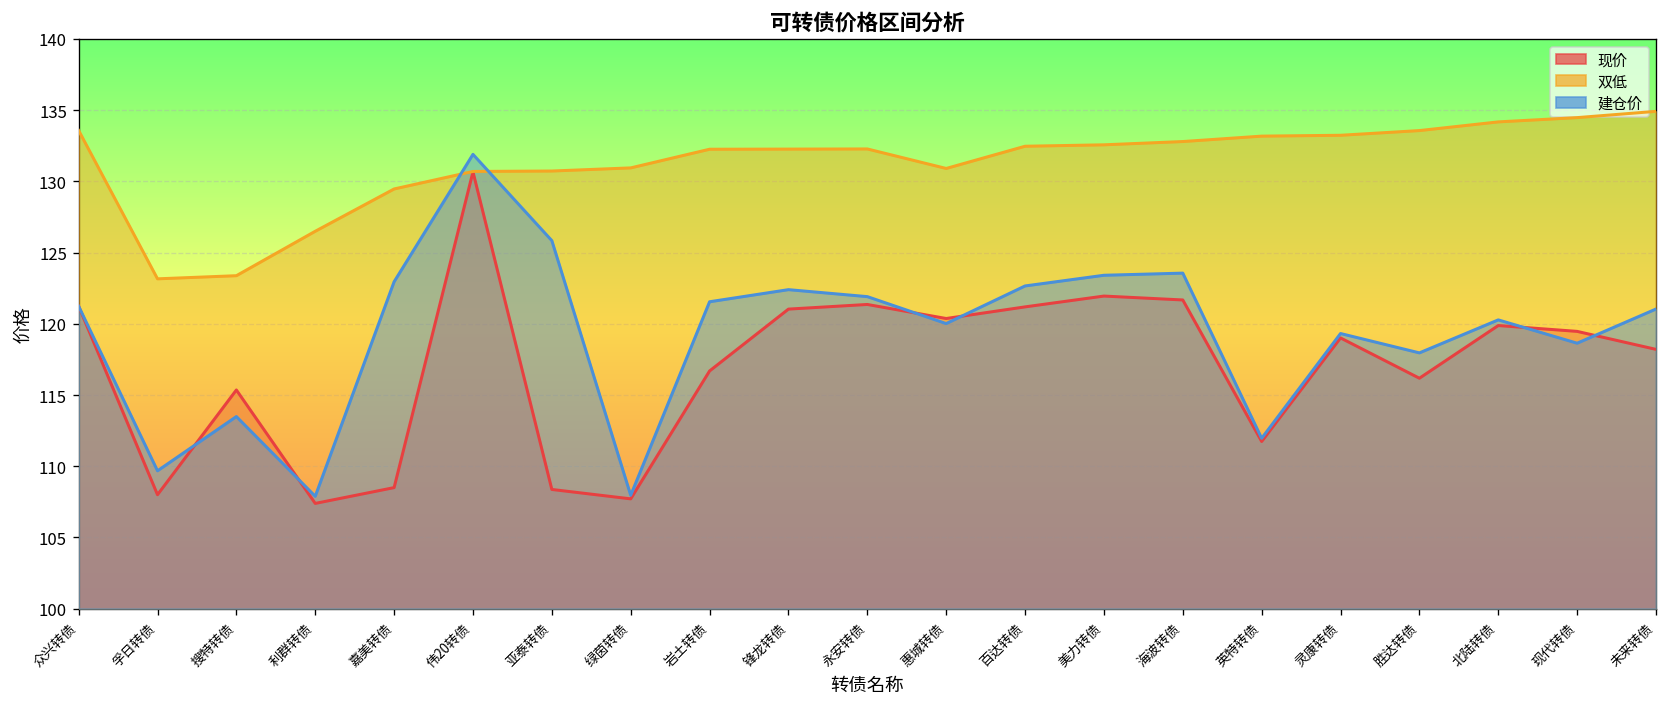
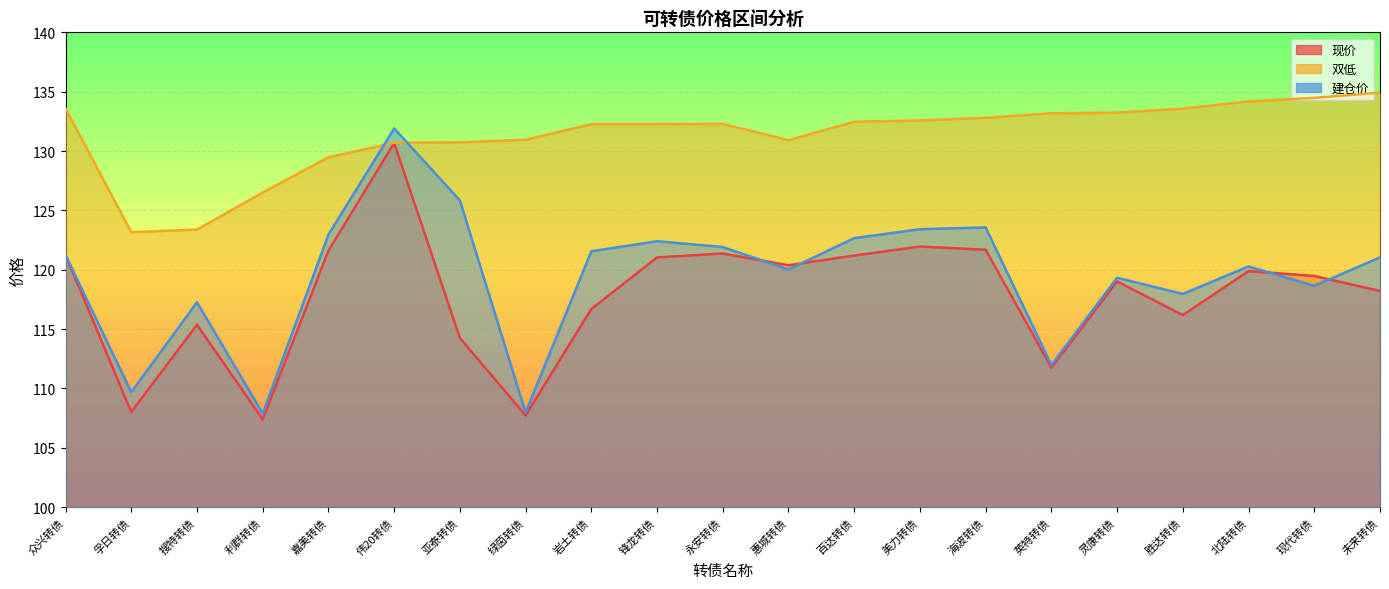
建仓价, 搜特转债: 113.5 -> 117.3
现价, 嘉美转债: 108.5 -> 121.6
现价, 亚泰转债: 108.4 -> 114.3
